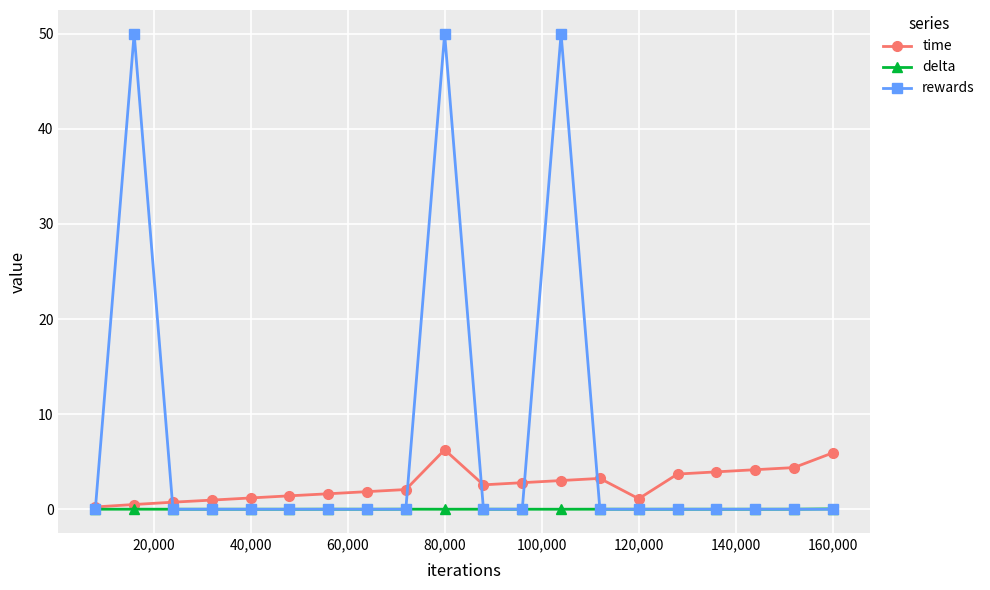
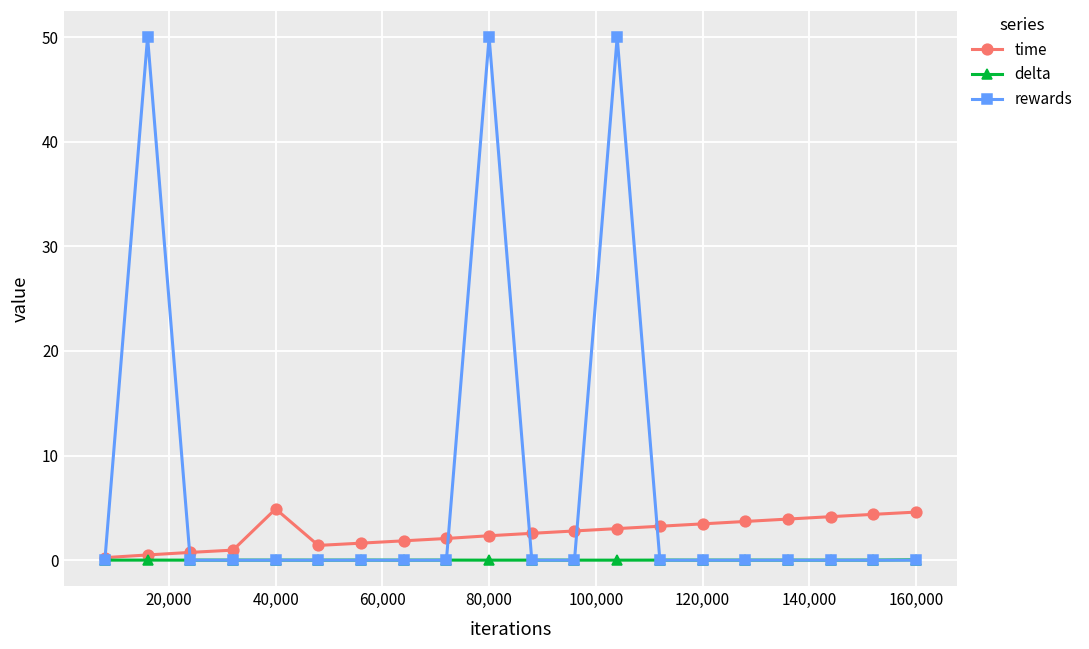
time, 40,000: 1 -> 5
time, 80,000: 6 -> 2
time, 120,000: 1 -> 3
time, 160,000: 6 -> 5
